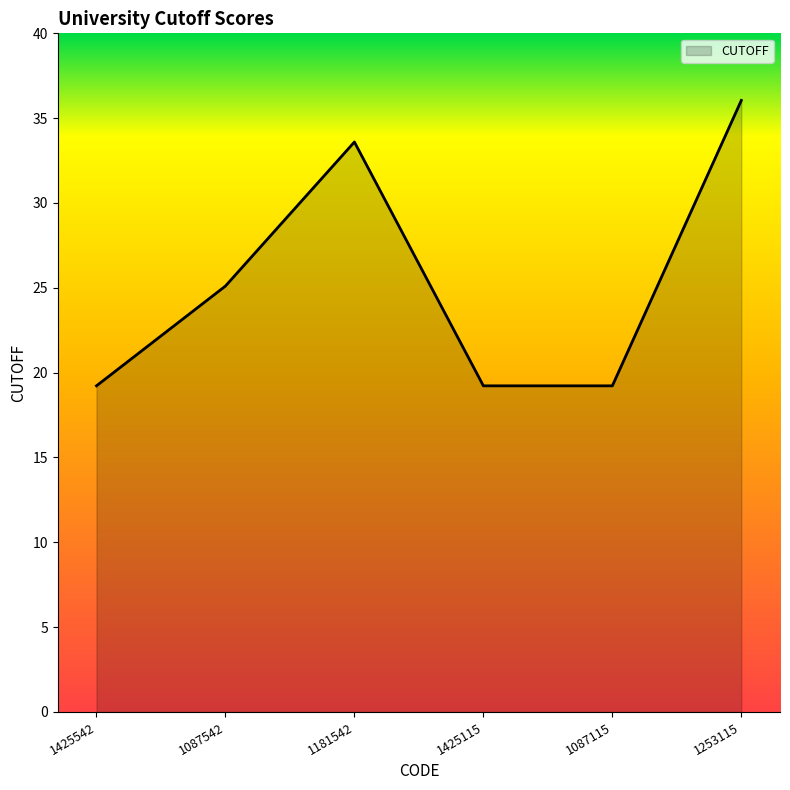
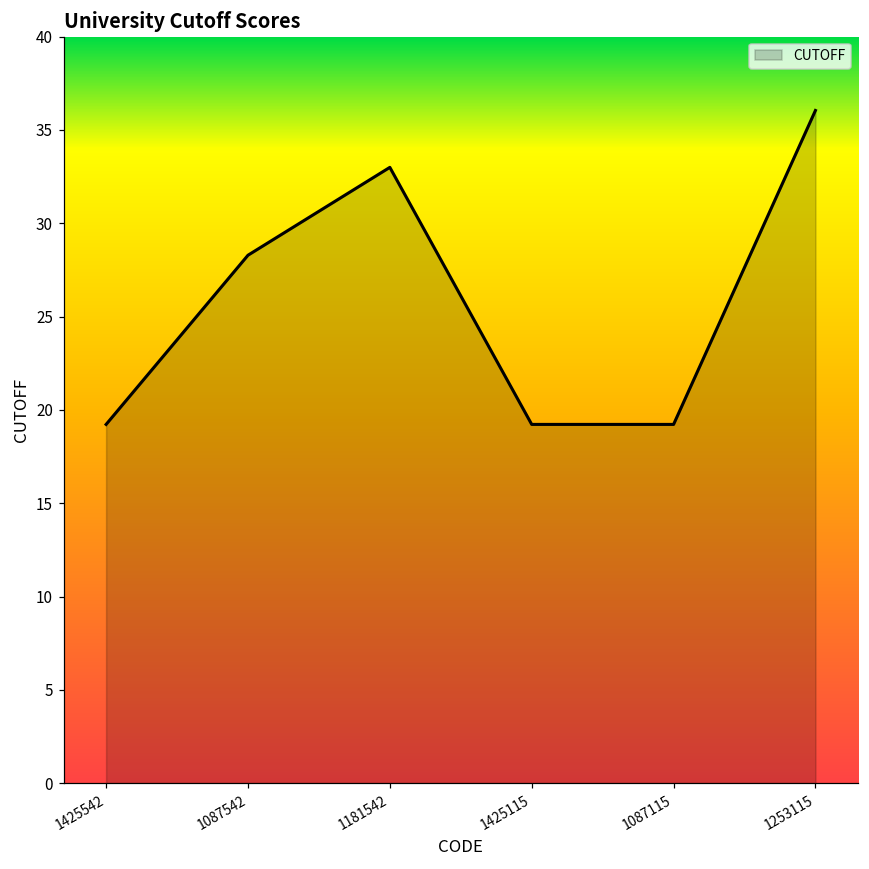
1087542: 25.1 -> 28.3
1181542: 33.6 -> 33.0
